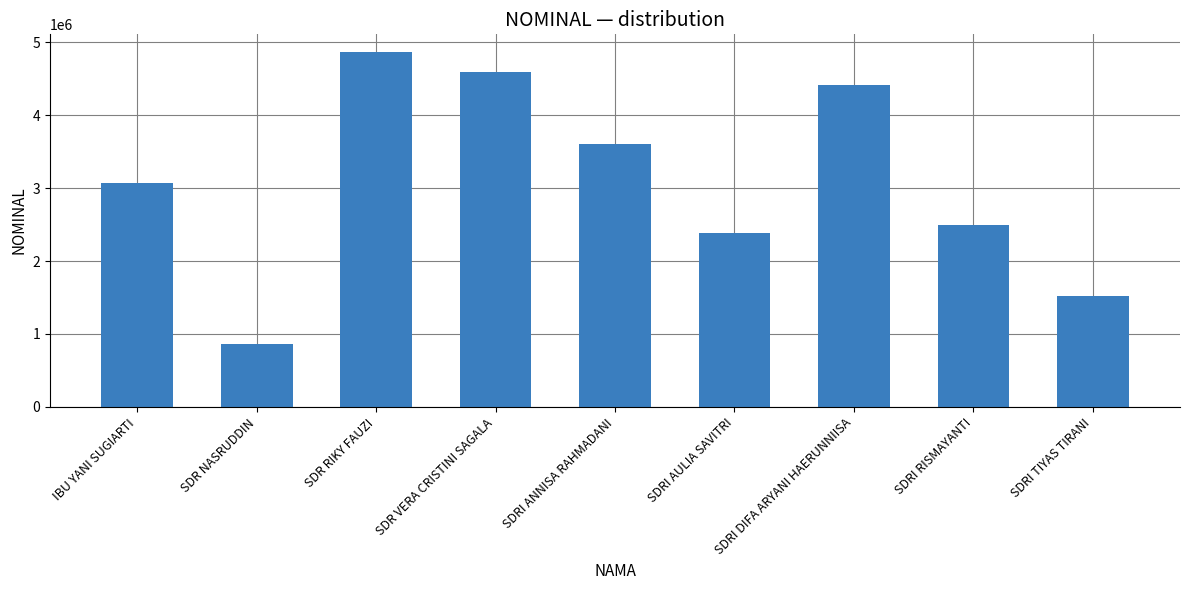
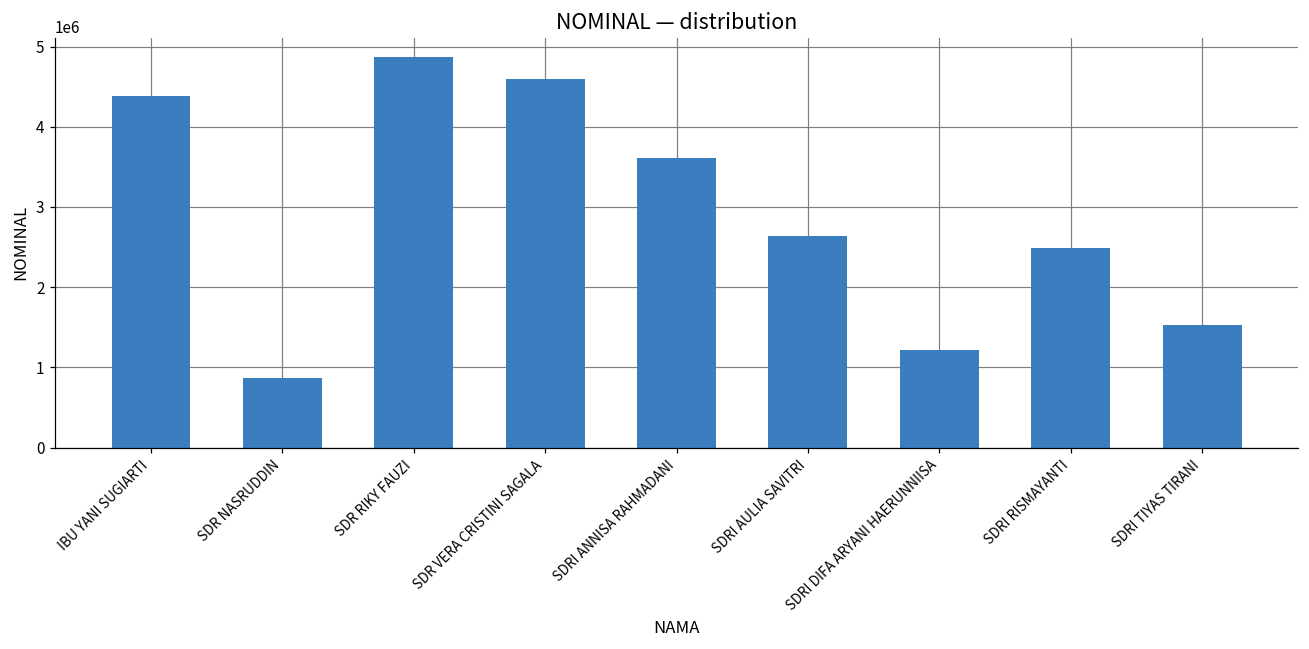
IBU YANI SUGIARTI: 3100000 -> 4400000
SDRI AULIA SAVITRI: 2400000 -> 2600000
SDRI DIFA ARYANI HAERUNNIISA: 4400000 -> 1200000
